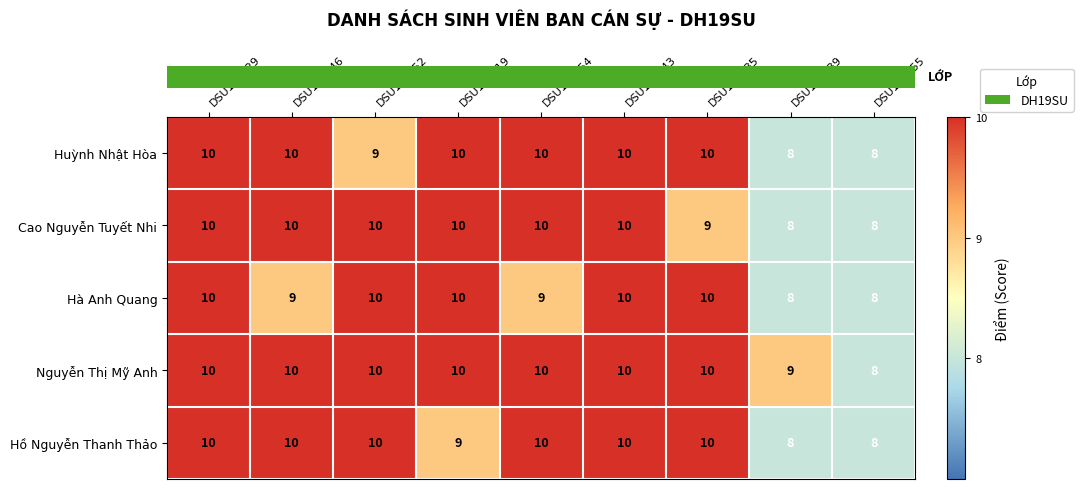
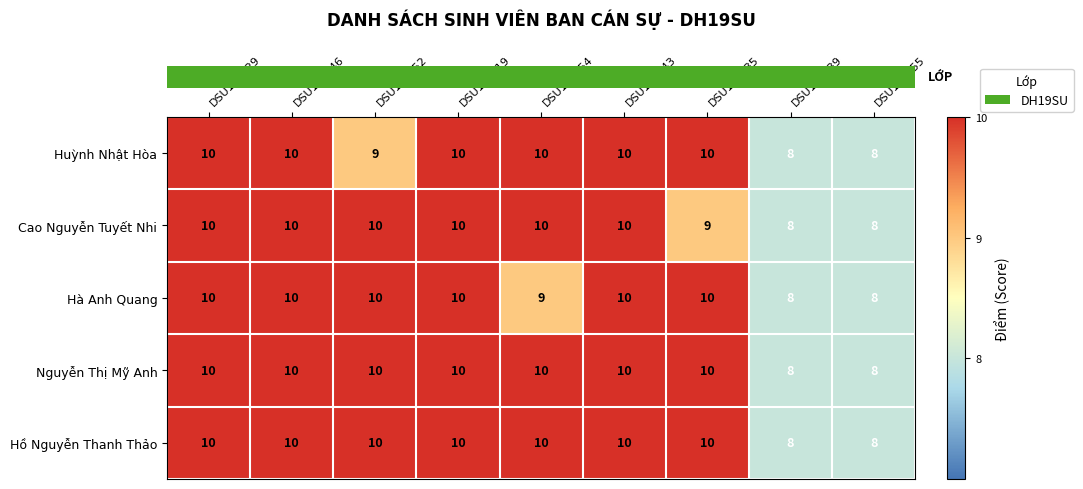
Hà Anh Quang, DSU180346: 9 -> 10
Nguyễn Thị Mỹ Anh, DSU180339: 9 -> 8
Hồ Nguyễn Thanh Thảo, DSU180319: 9 -> 10
